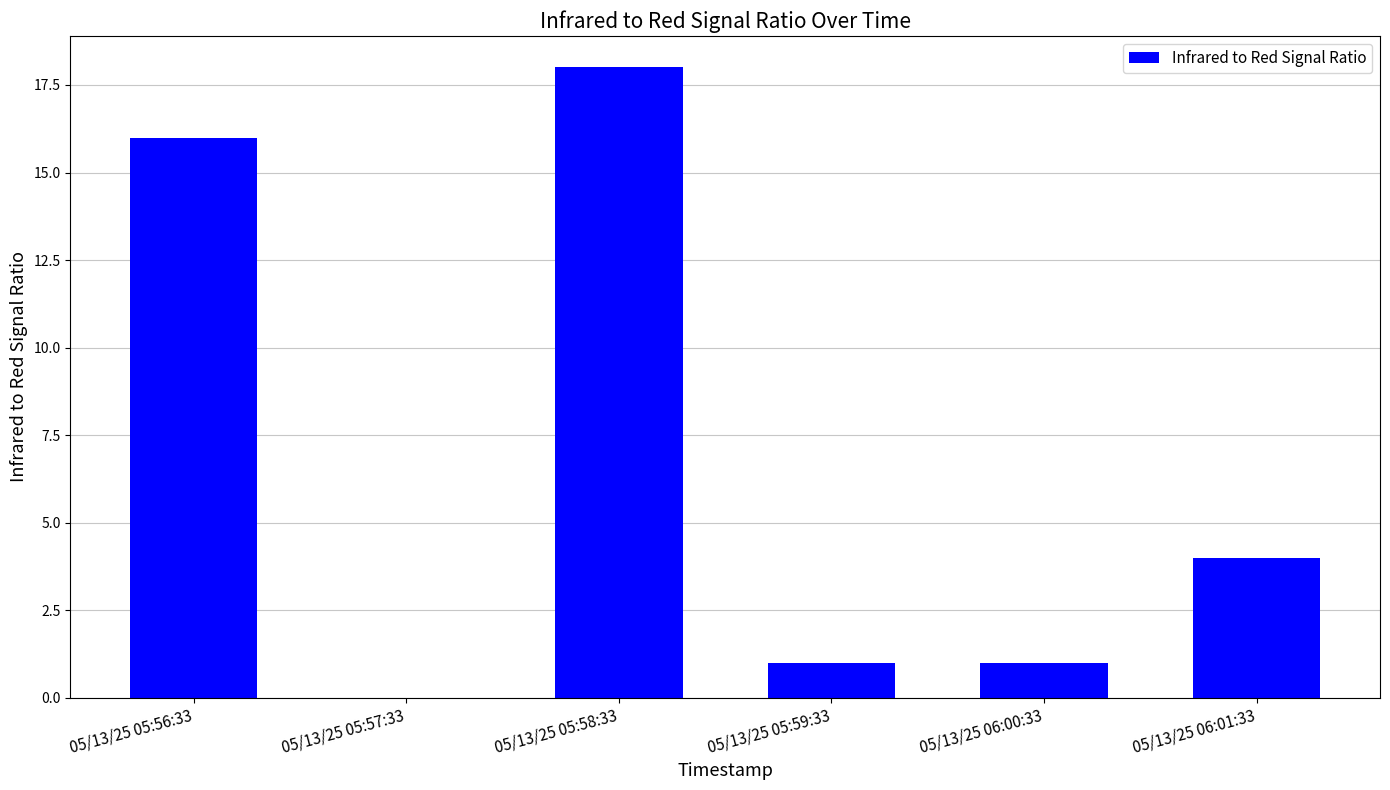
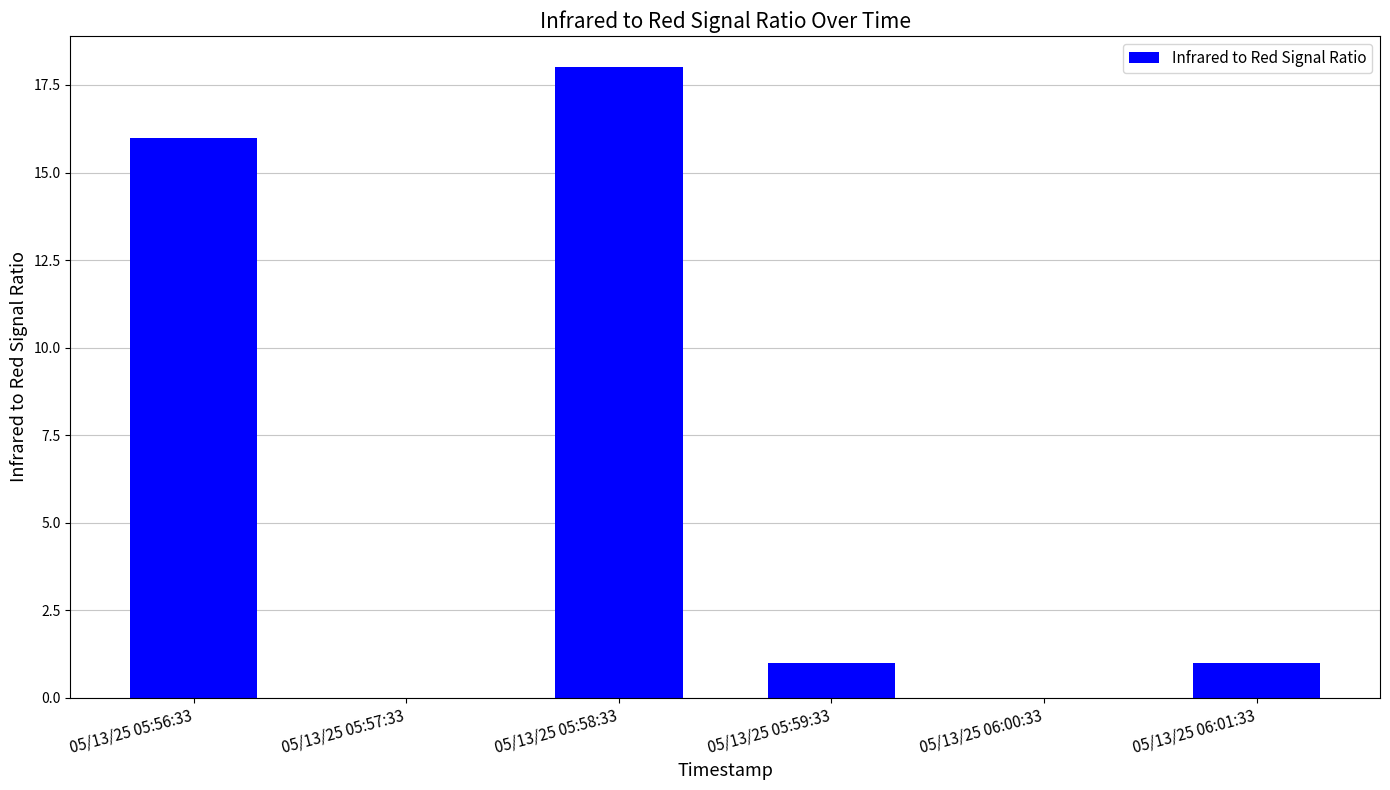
05/13/25 06:00:33: 1 -> 0
05/13/25 06:01:33: 4 -> 1
